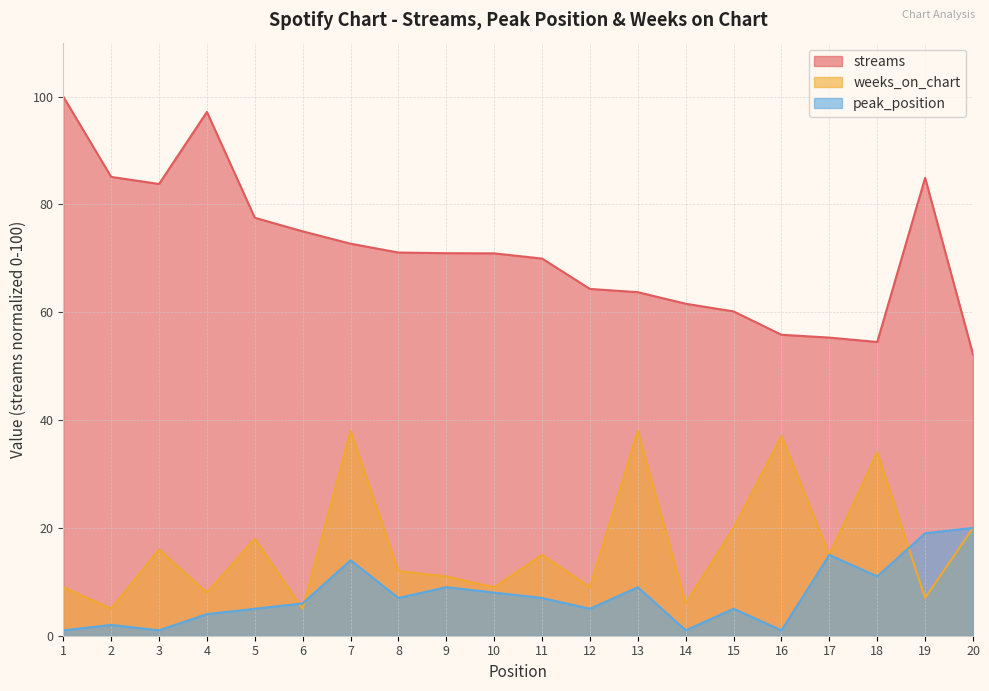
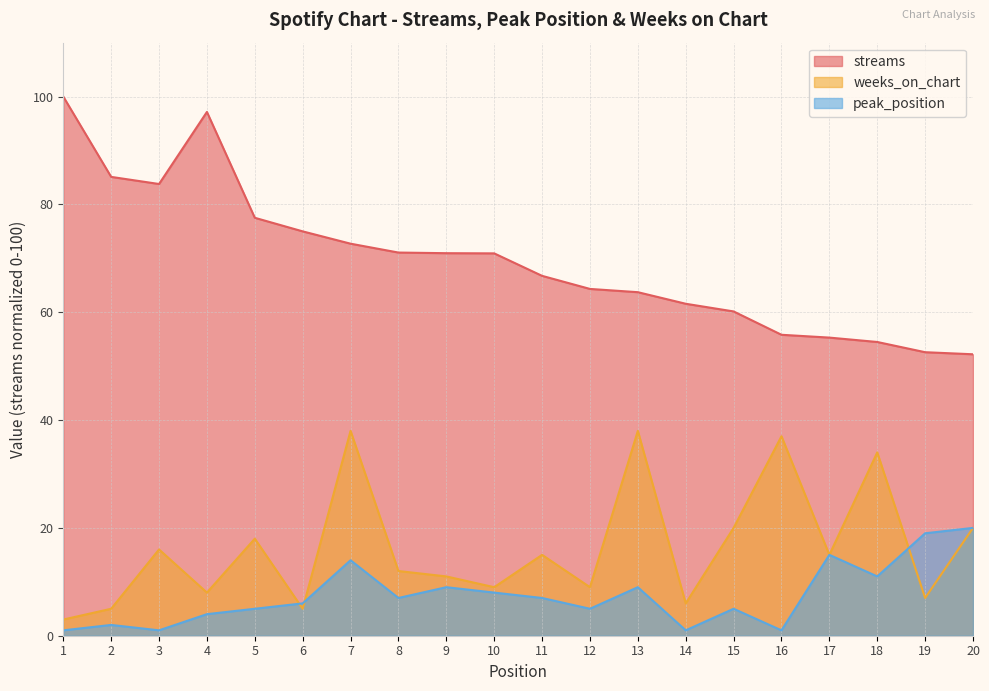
weeks_on_chart, 1: 9 -> 3
streams, 11: 70 -> 67
streams, 19: 85 -> 53
